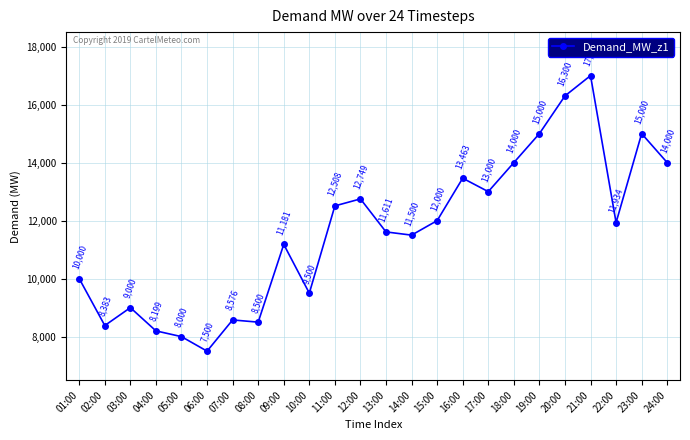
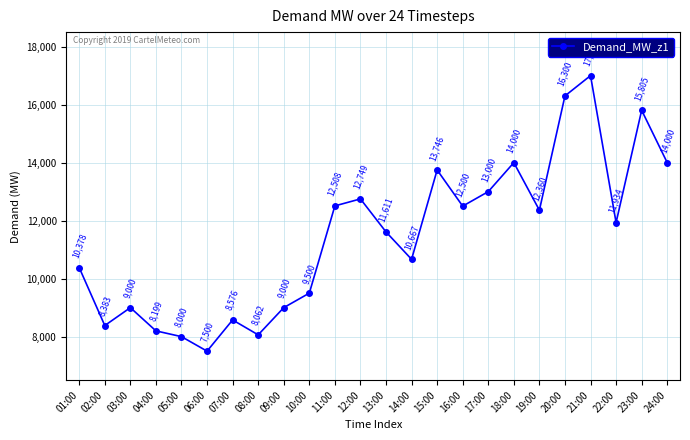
01:00: 10,000 -> 10,378
08:00: 8,500 -> 8,062
09:00: 11,181 -> 9,000
14:00: 11,500 -> 10,667
15:00: 12,000 -> 13,746
16:00: 13,463 -> 12,500
19:00: 15,000 -> 12,360
23:00: 15,000 -> 15,805
